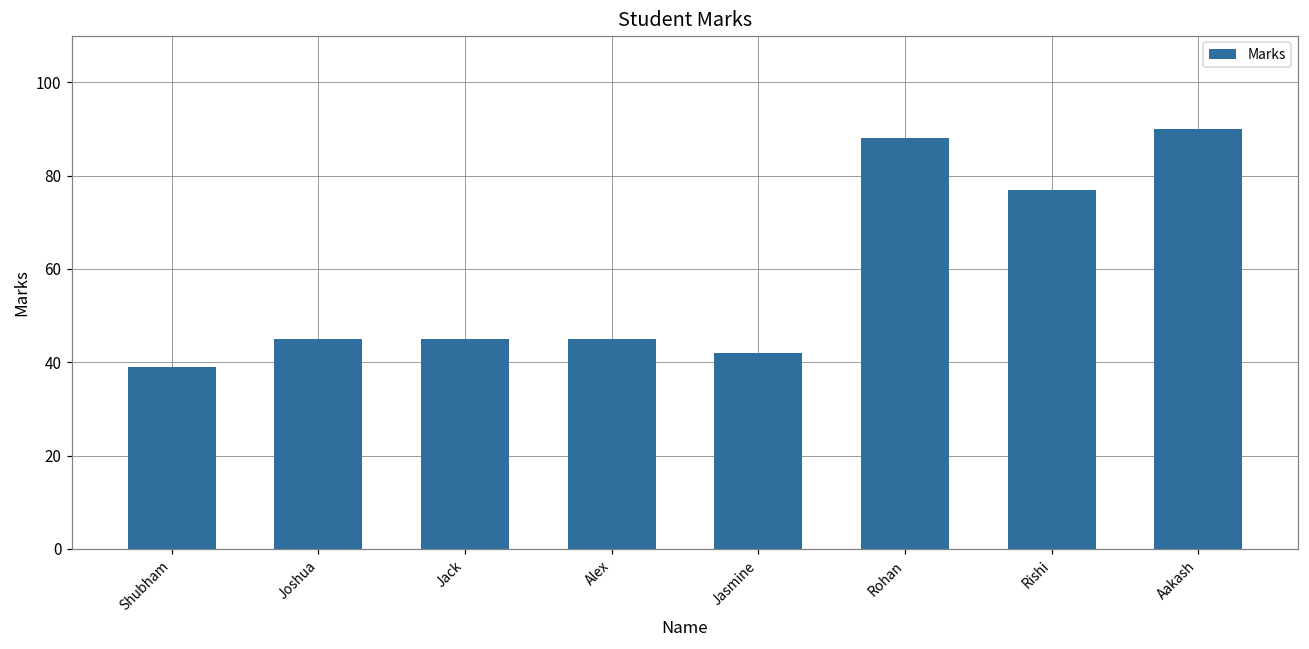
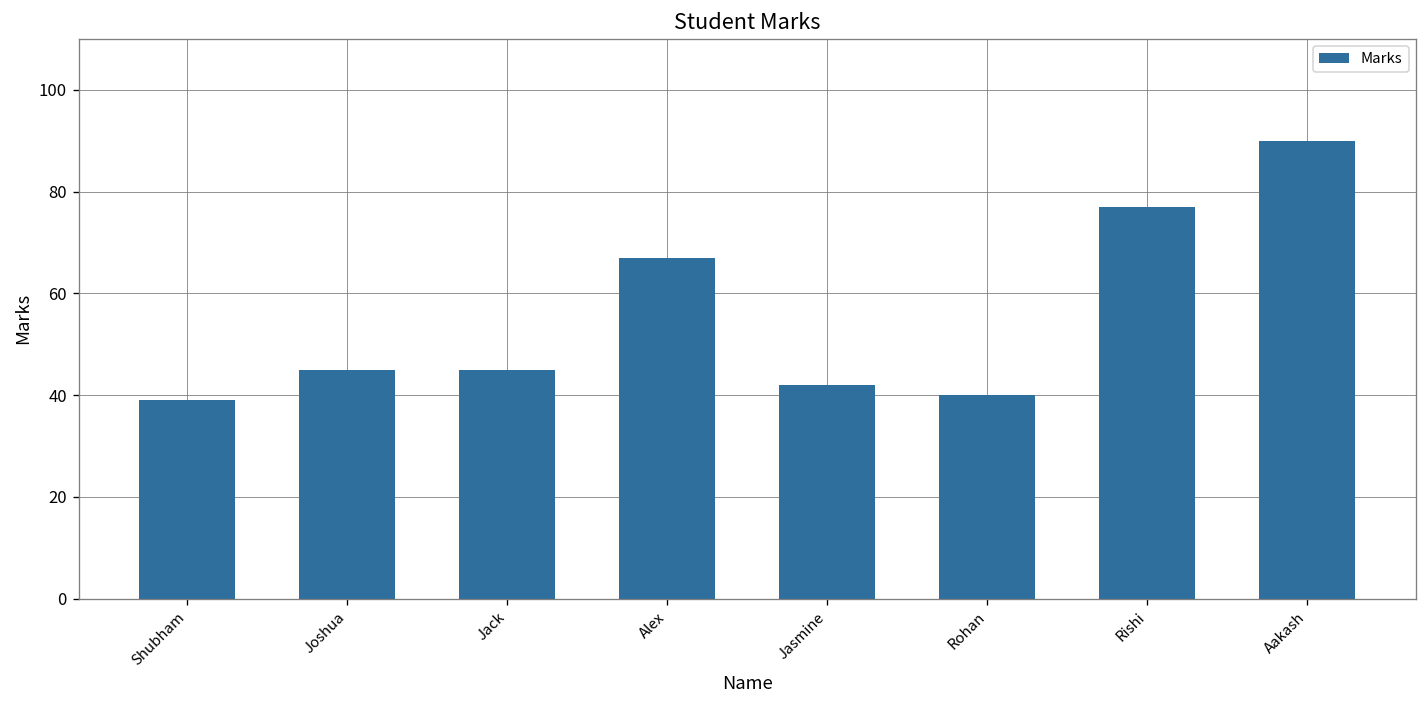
Alex: 45 -> 67
Rohan: 88 -> 40
